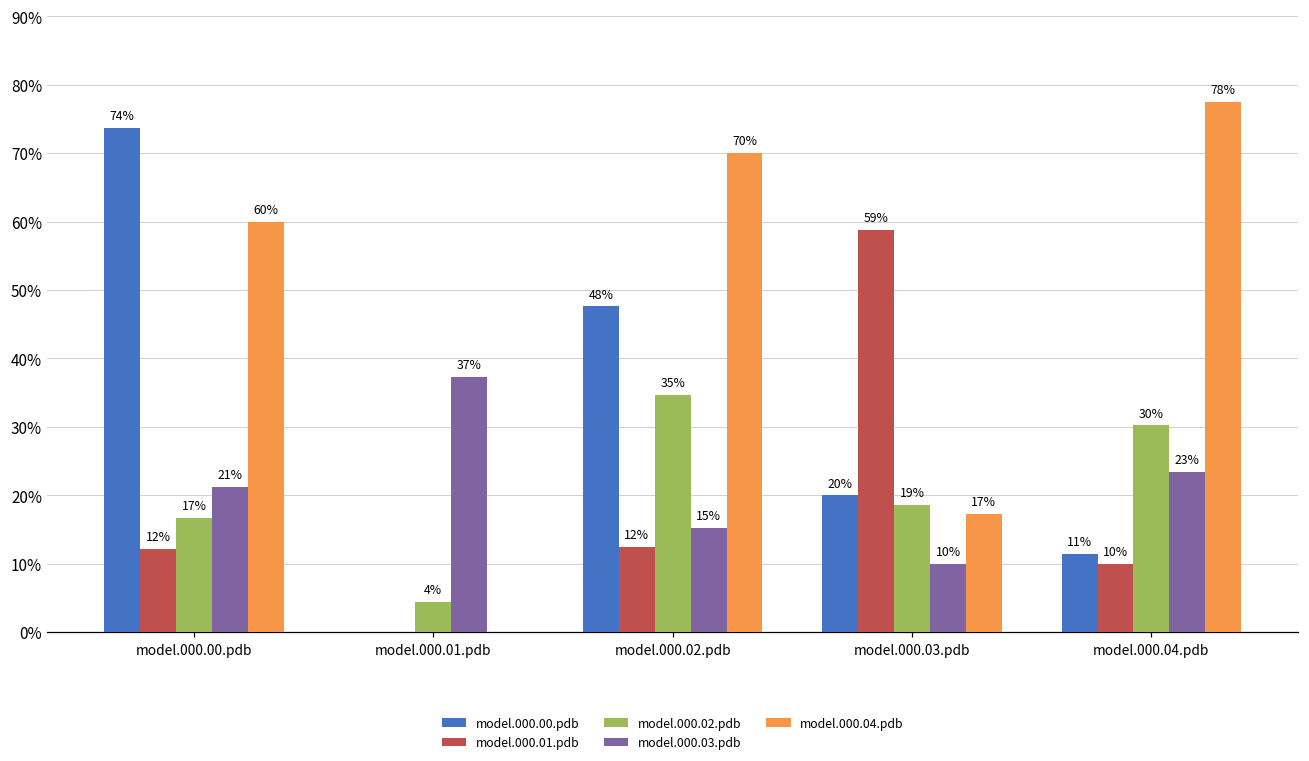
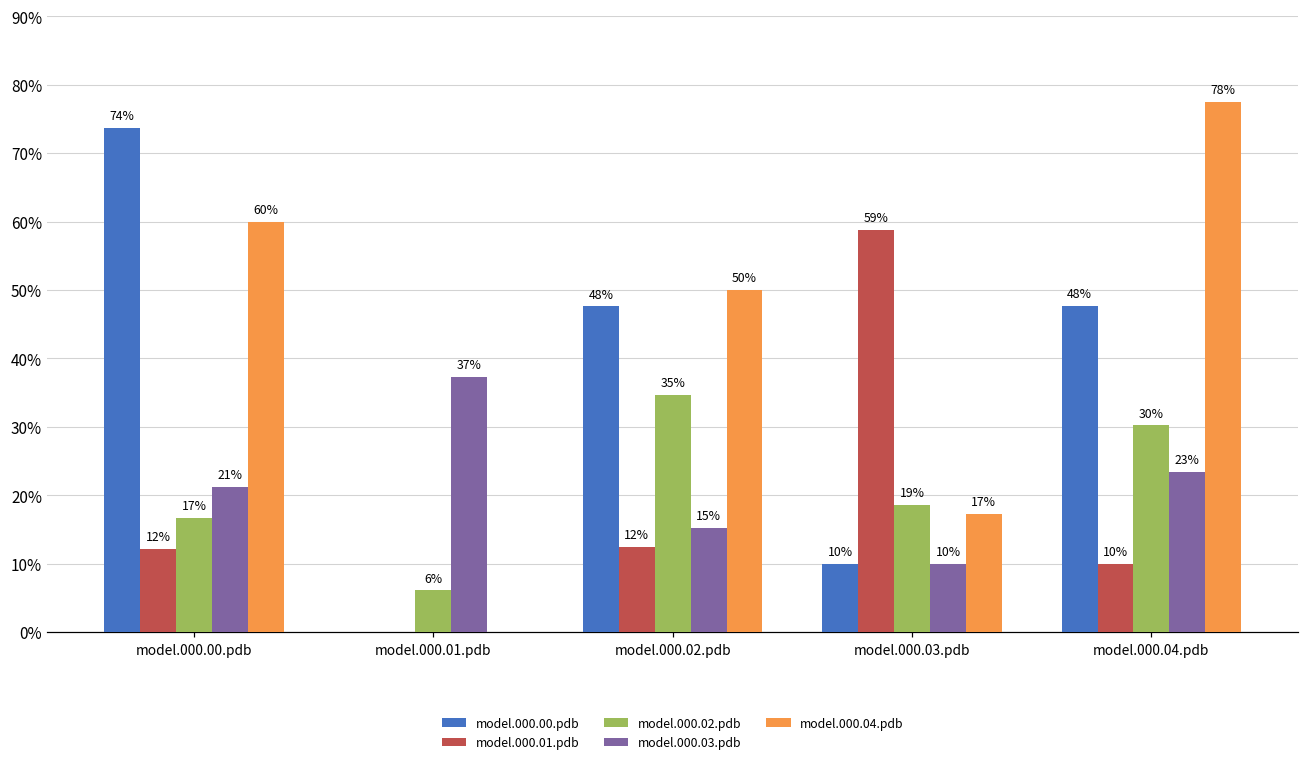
model.000.02.pdb, model.000.01.pdb: 4% -> 6%
model.000.04.pdb, model.000.02.pdb: 70% -> 50%
model.000.00.pdb, model.000.03.pdb: 20% -> 10%
model.000.00.pdb, model.000.04.pdb: 11% -> 48%
